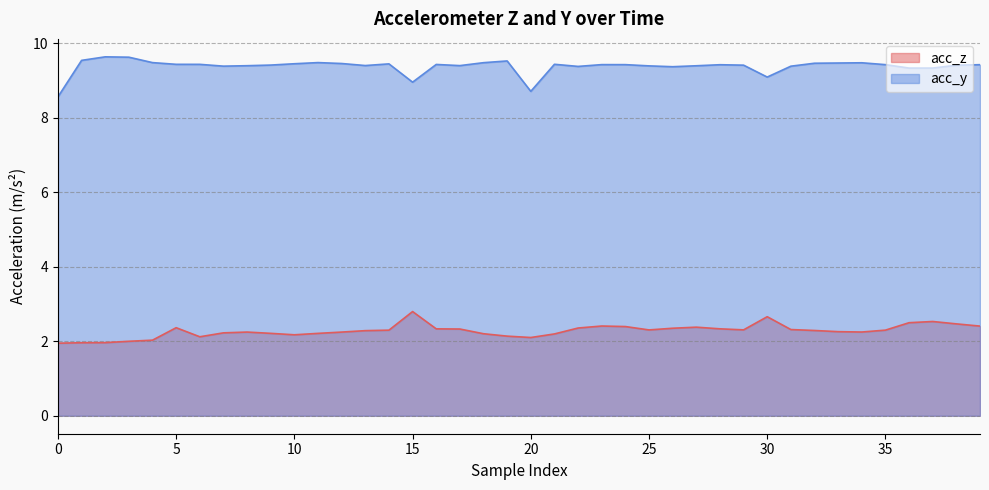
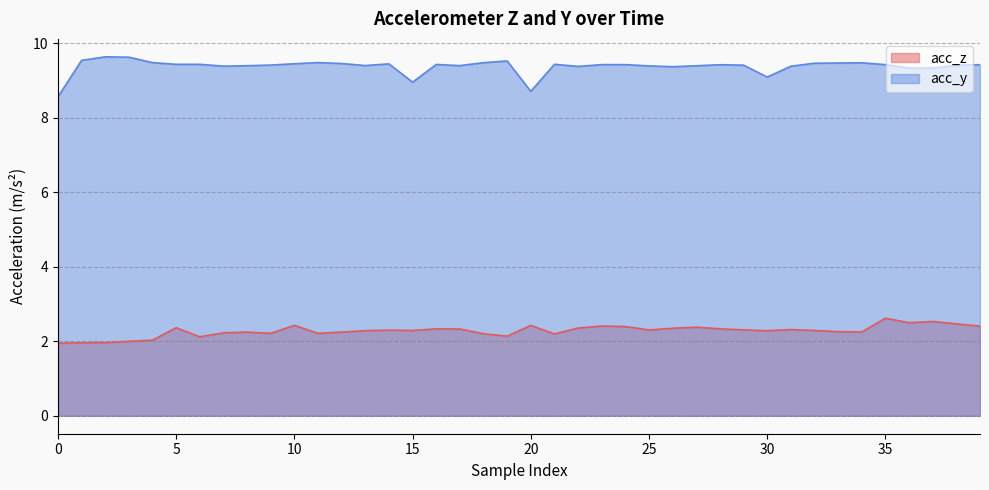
acc_z, 10: 2.2 -> 2.4
acc_z, 15: 2.8 -> 2.3
acc_z, 20: 2.1 -> 2.4
acc_z, 30: 2.7 -> 2.3
acc_z, 35: 2.3 -> 2.6
